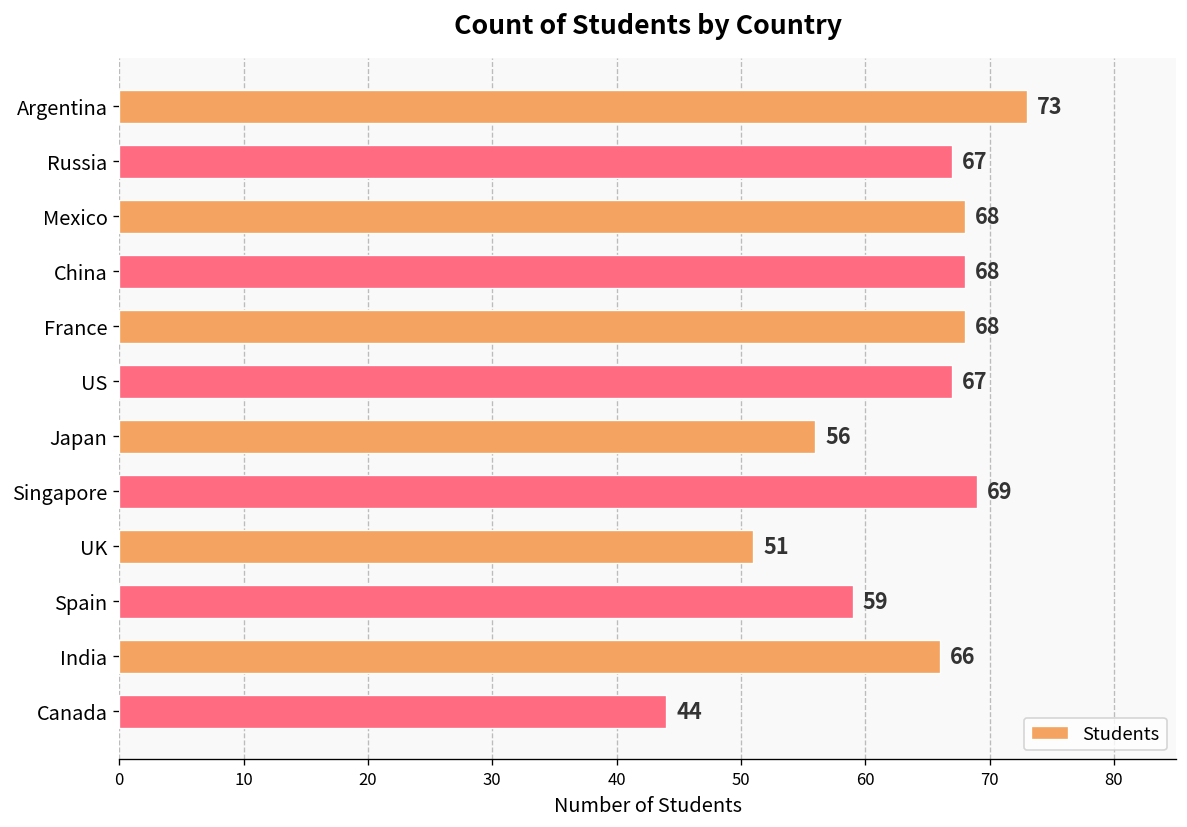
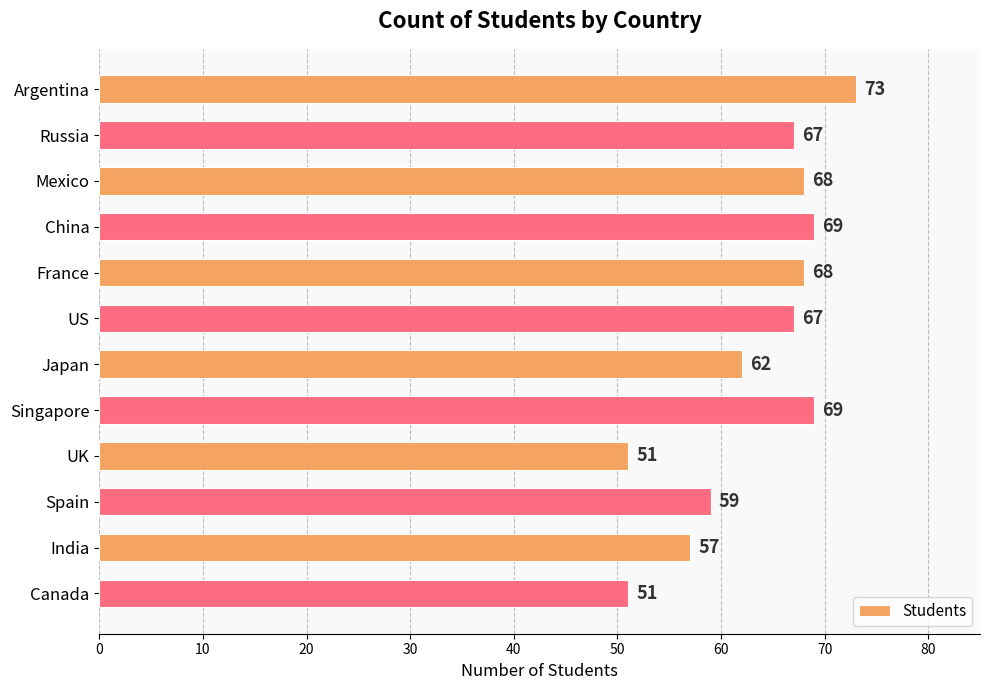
China: 68 -> 69
Japan: 56 -> 62
India: 66 -> 57
Canada: 44 -> 51
